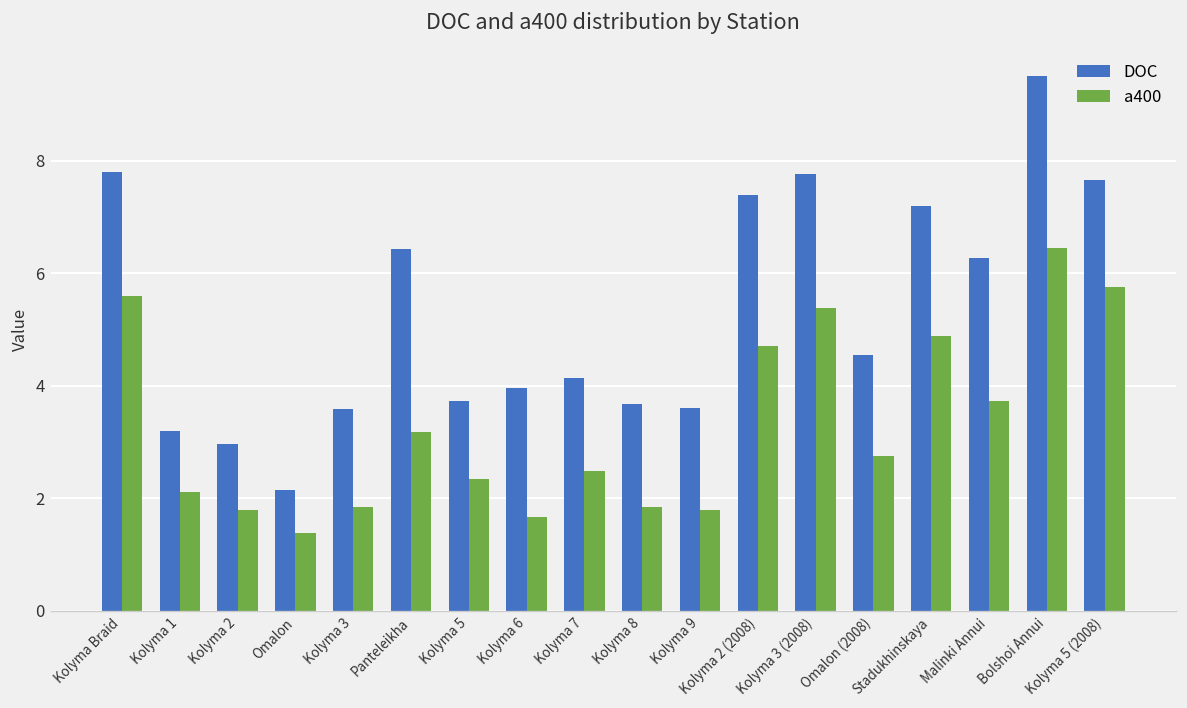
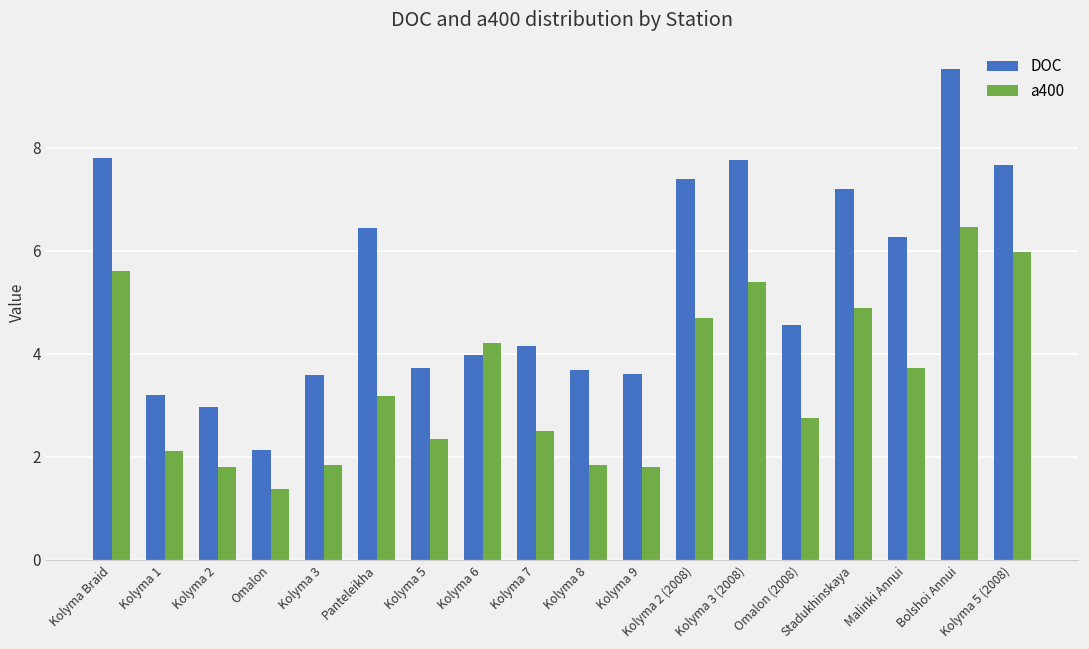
a400, Kolyma 6: 1.7 -> 4.2
a400, Kolyma 5 (2008): 5.8 -> 6.0
